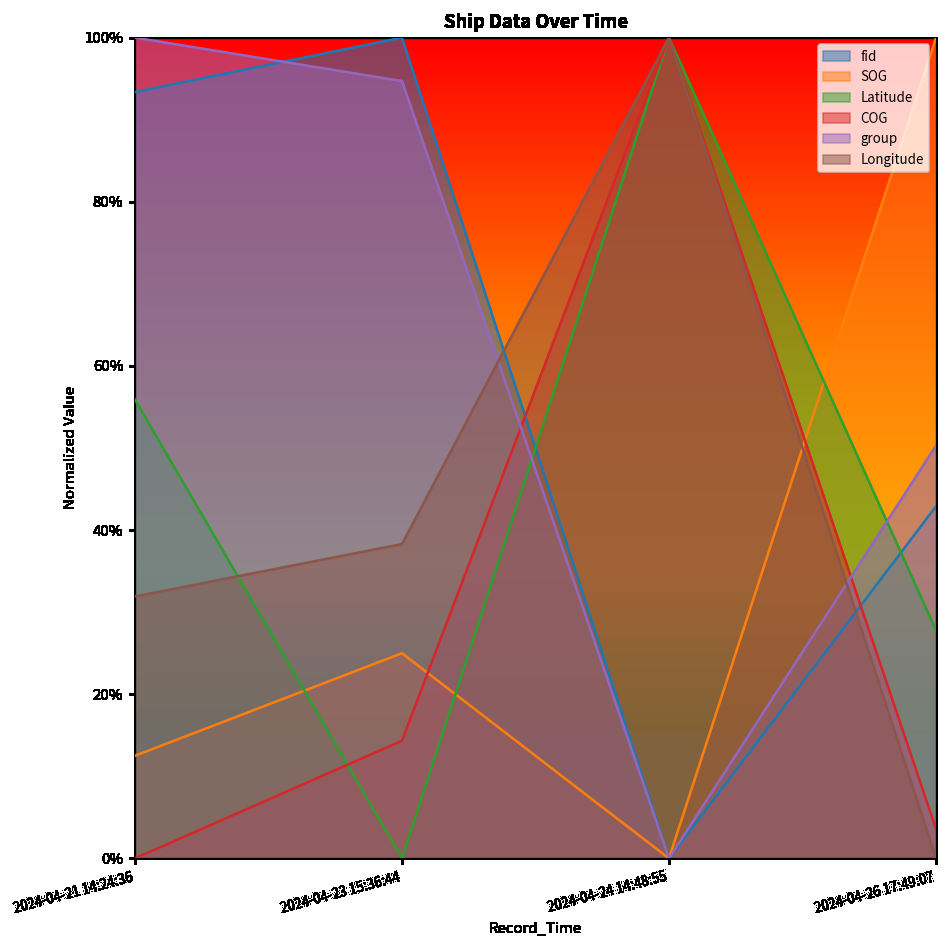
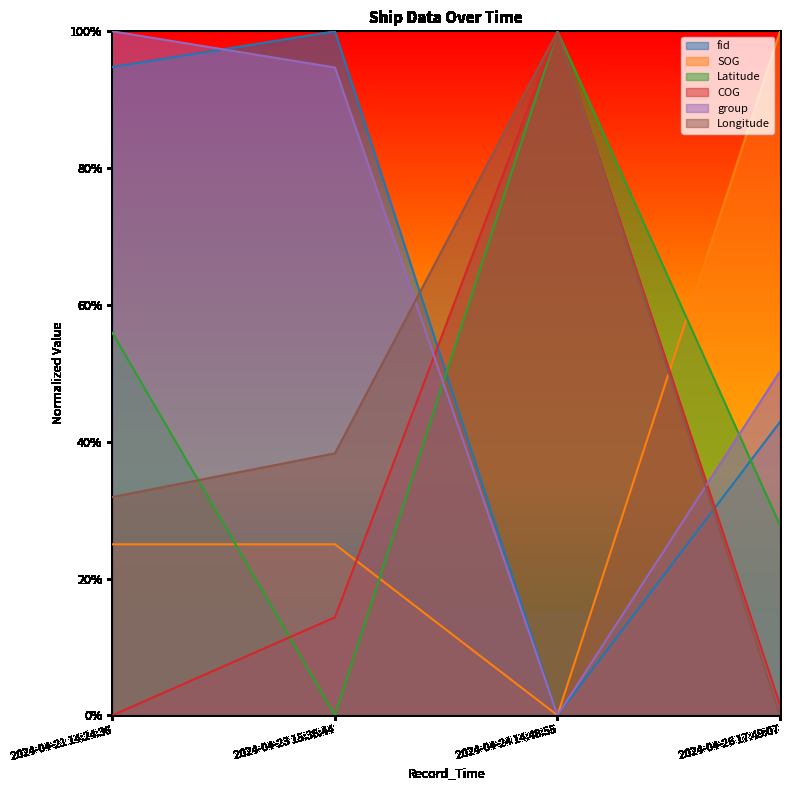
fid, 2024-04-21 14:24:36: 93% -> 95%
SOG, 2024-04-21 14:24:36: 13% -> 25%
COG, 2024-04-26 17:49:07: 4% -> 1%
